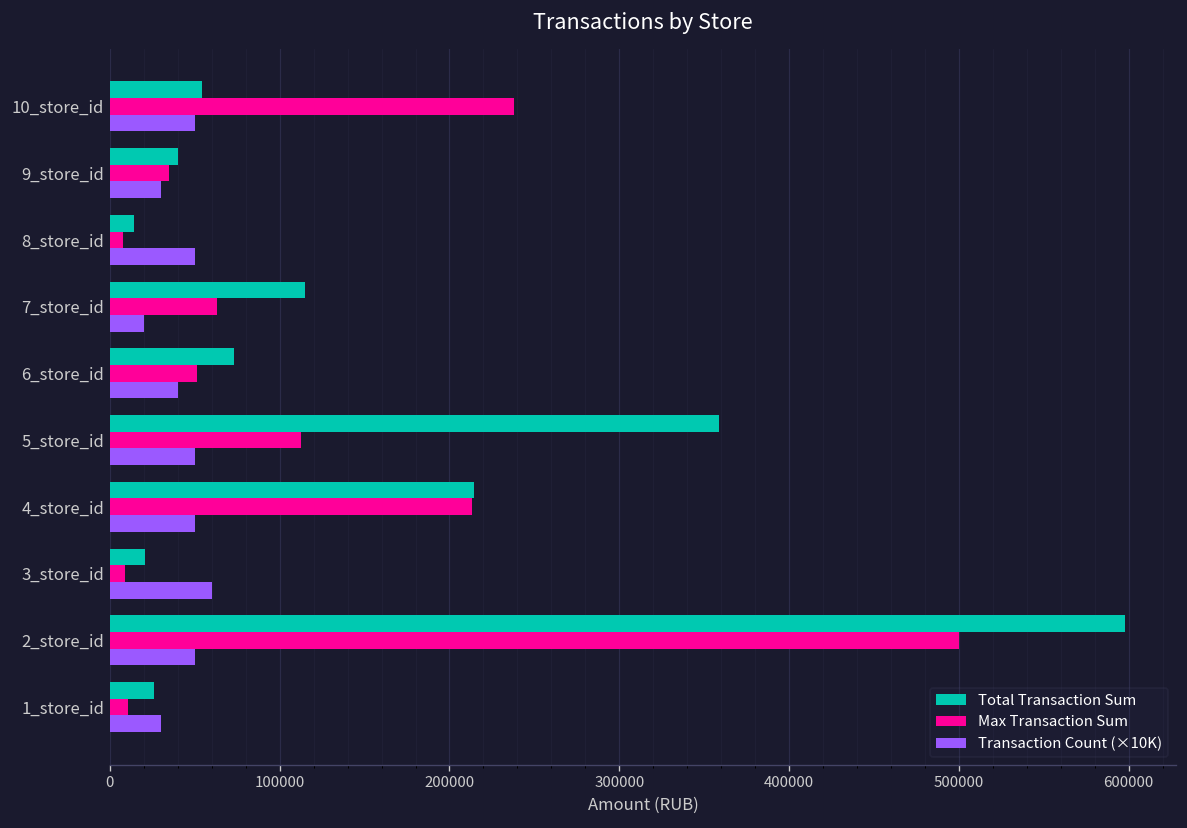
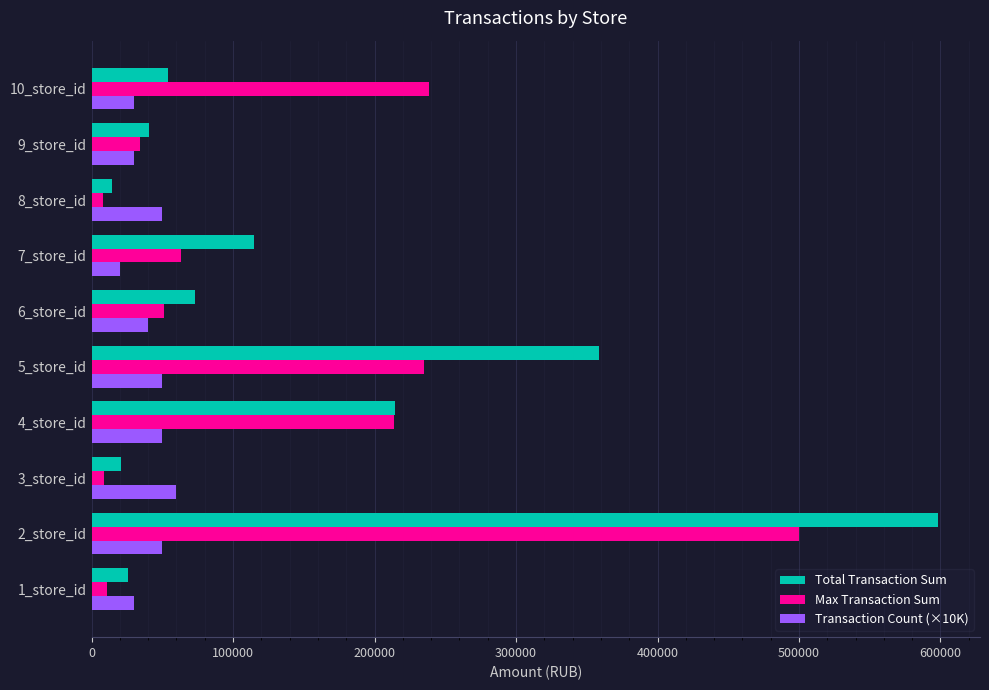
Transaction Count (×10K), 10_store_id: 50000 -> 30000
Max Transaction Sum, 5_store_id: 112000 -> 235000
